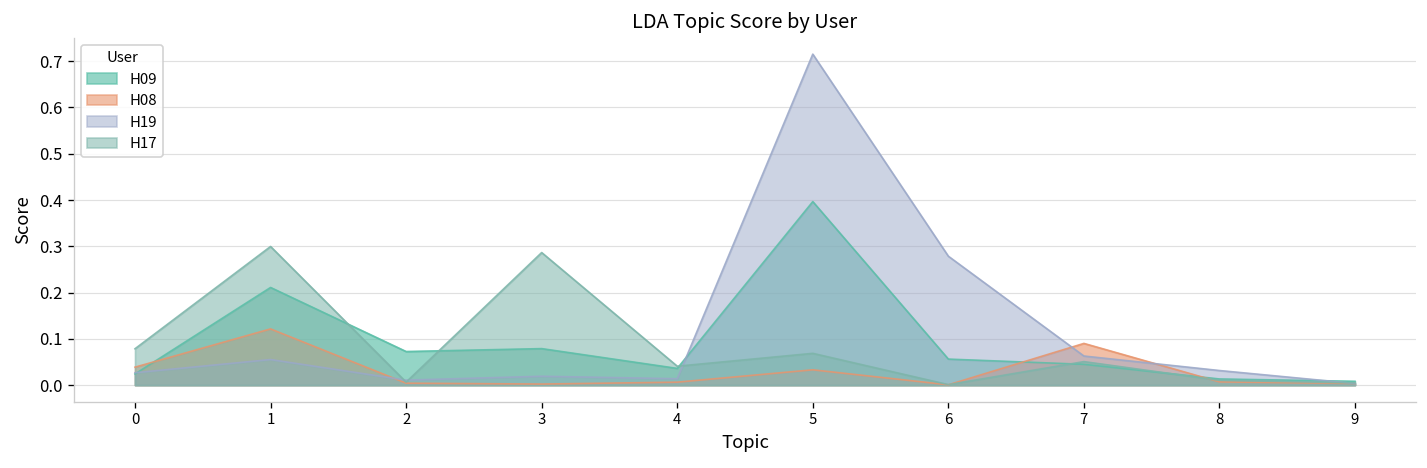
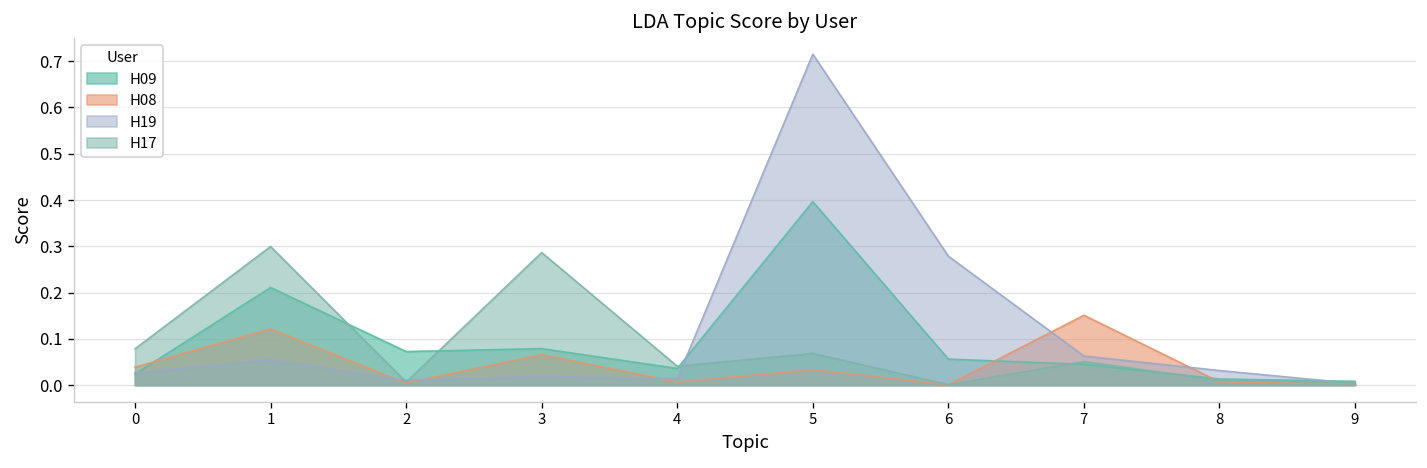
H08, 3: 0.00 -> 0.07
H08, 7: 0.09 -> 0.15
